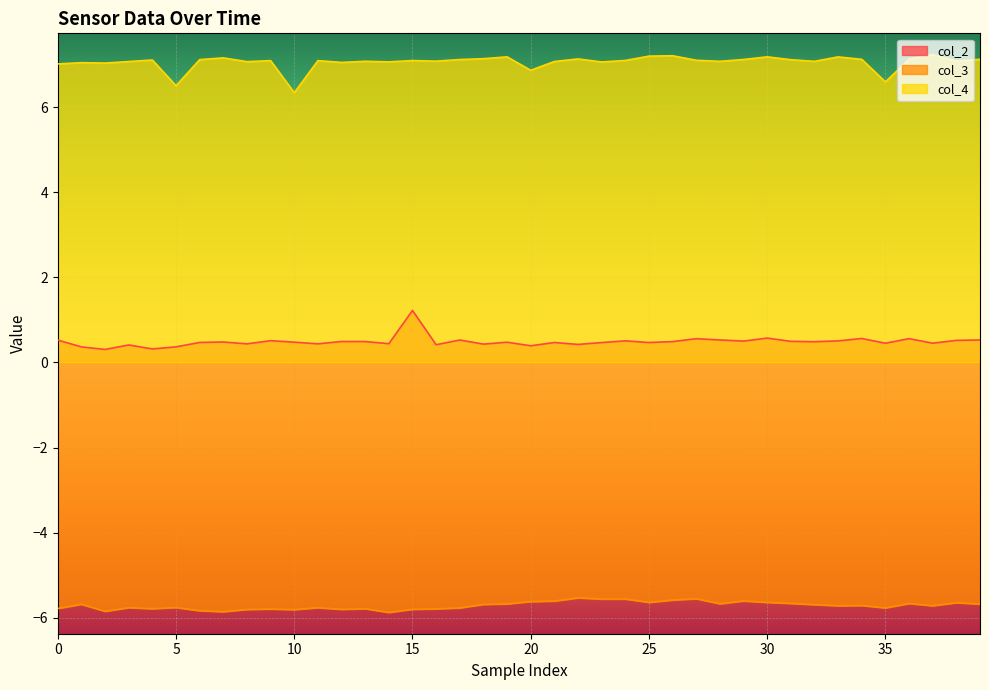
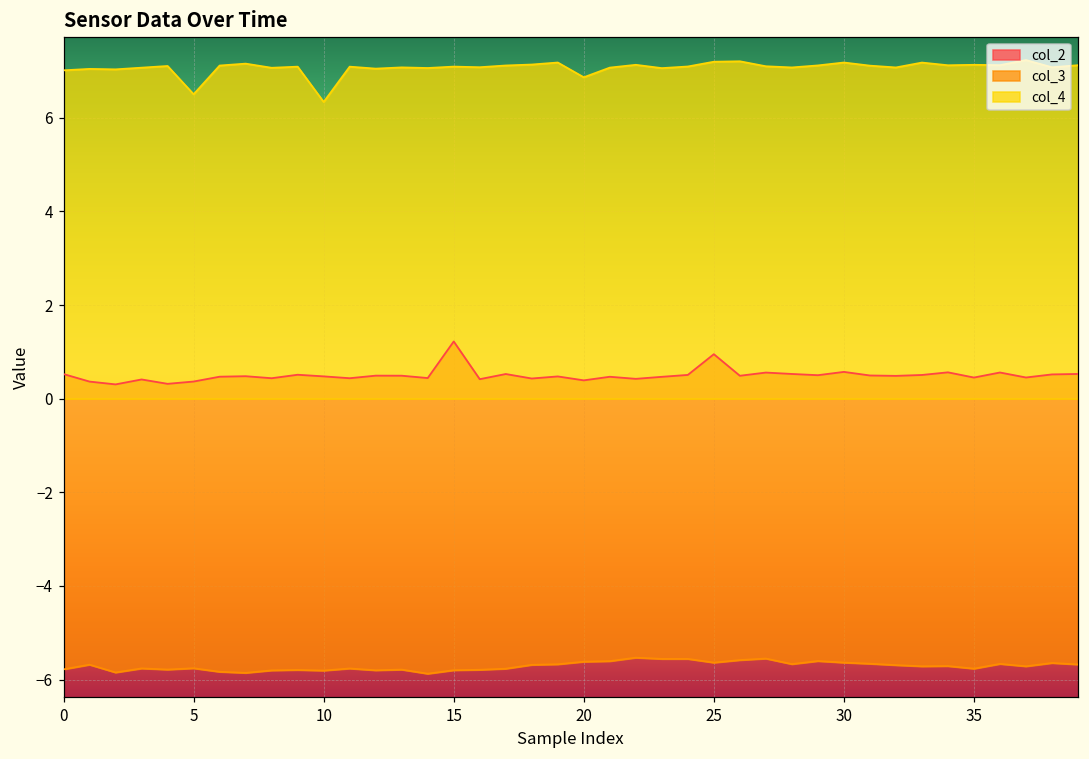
col_2, 25: 0.5 -> 1.0
col_4, 35: 6.6 -> 7.1
